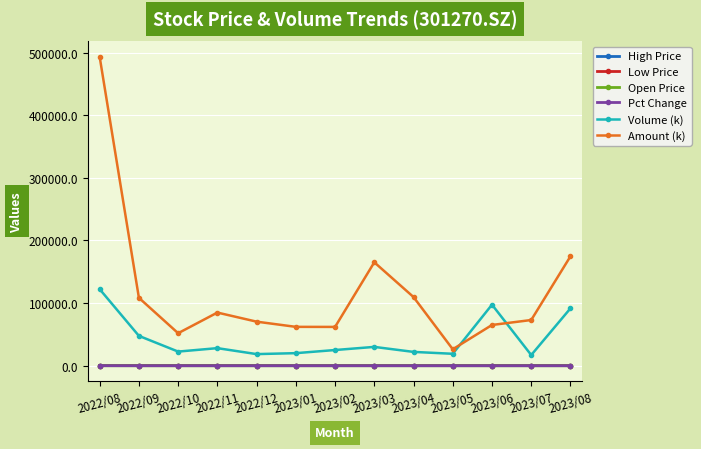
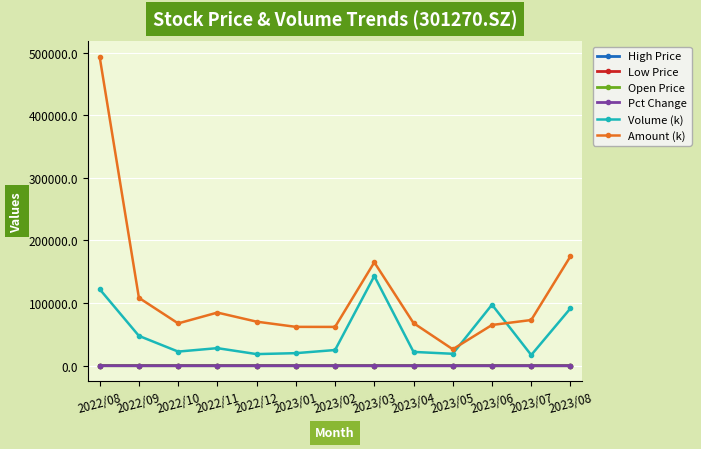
Amount (k), 2022/10: 50000 -> 70000
Volume (k), 2023/03: 30000 -> 140000
Amount (k), 2023/04: 110000 -> 70000
